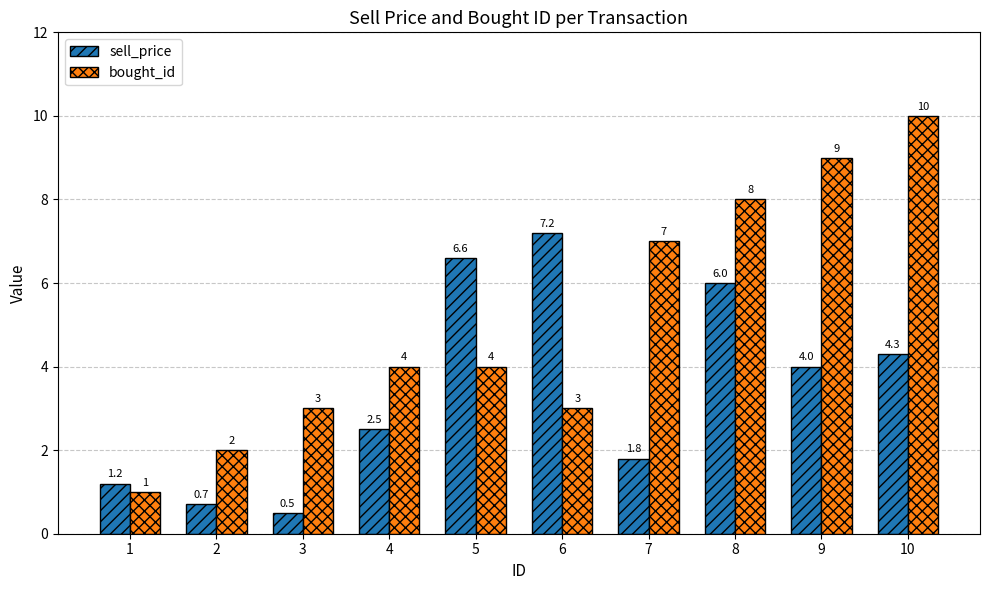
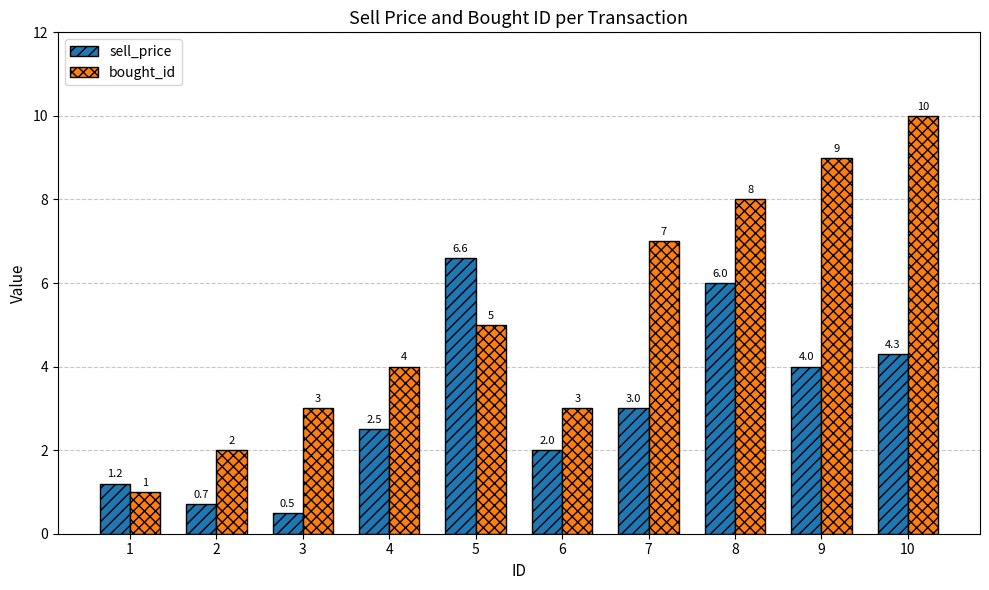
bought_id, 5: 4 -> 5
sell_price, 6: 7.2 -> 2.0
sell_price, 7: 1.8 -> 3.0
